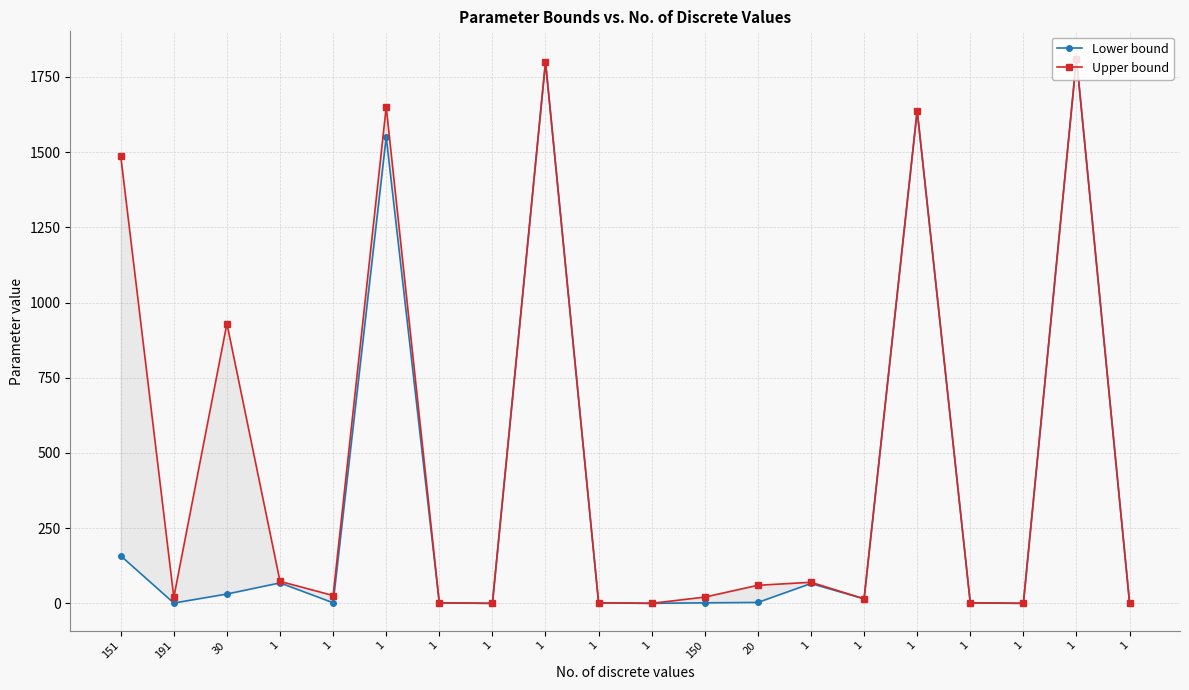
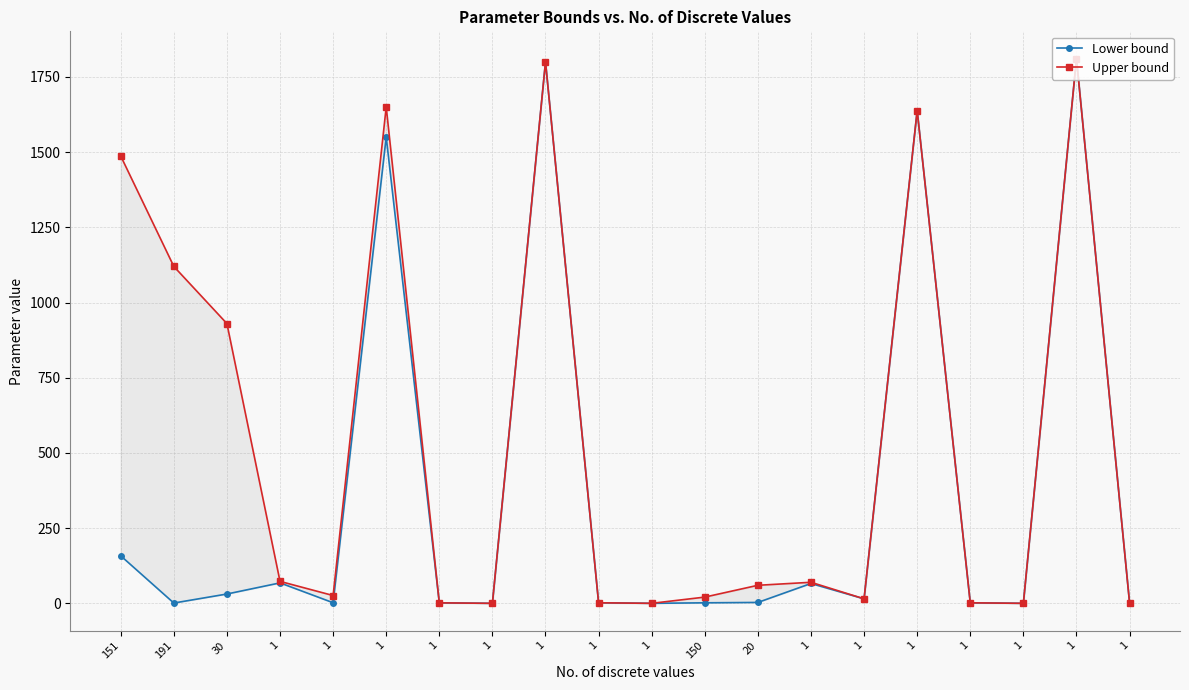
Upper bound, 191: 20 -> 1120
